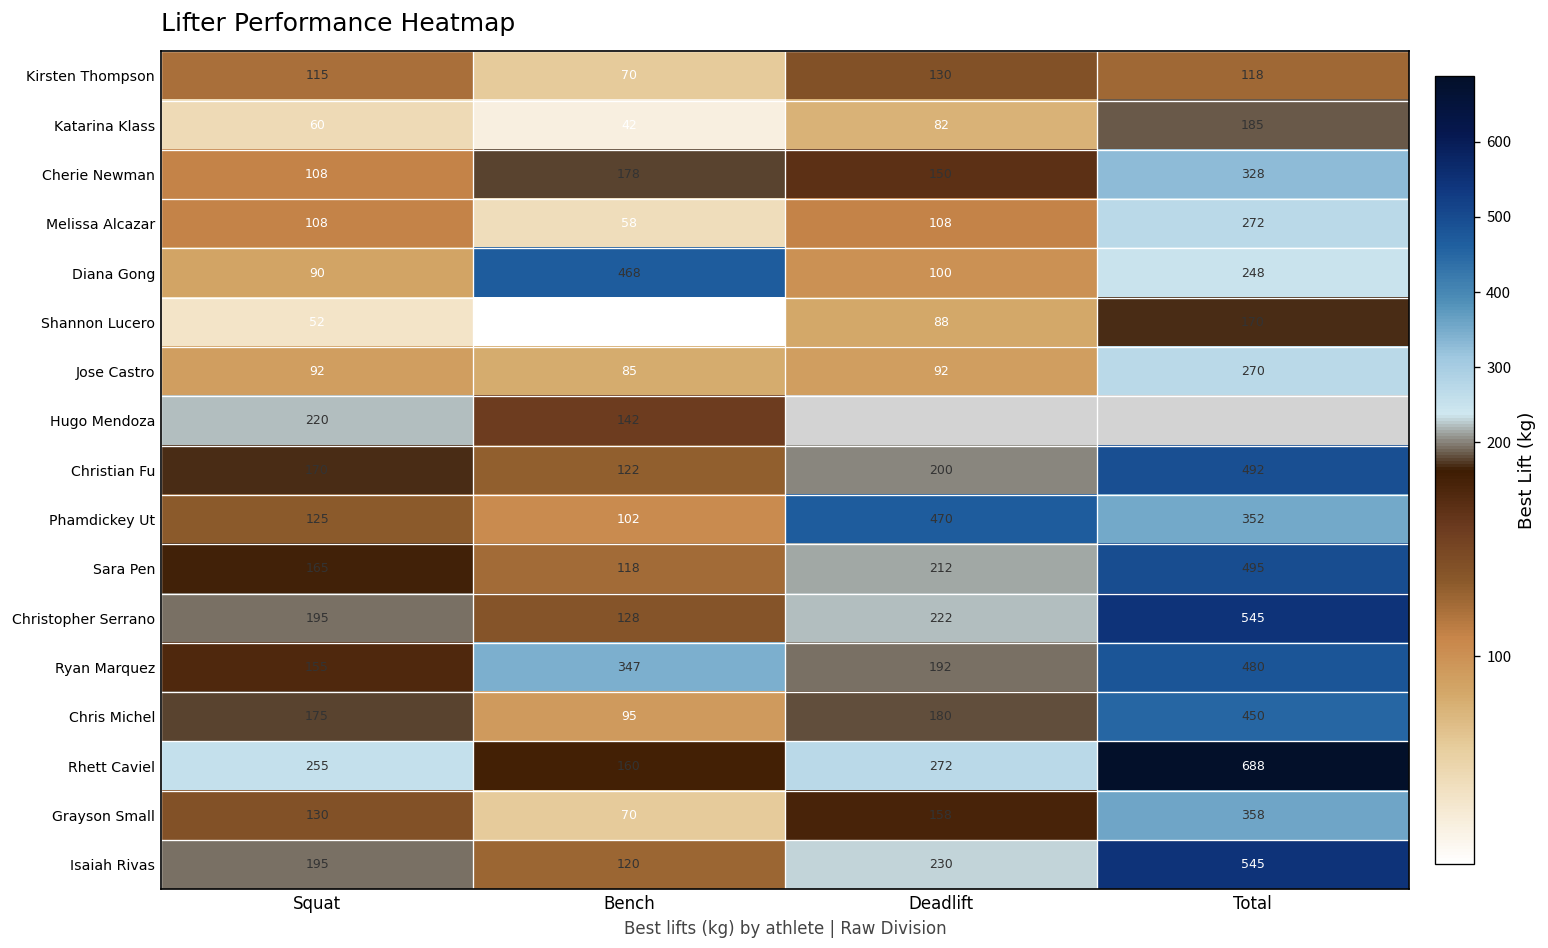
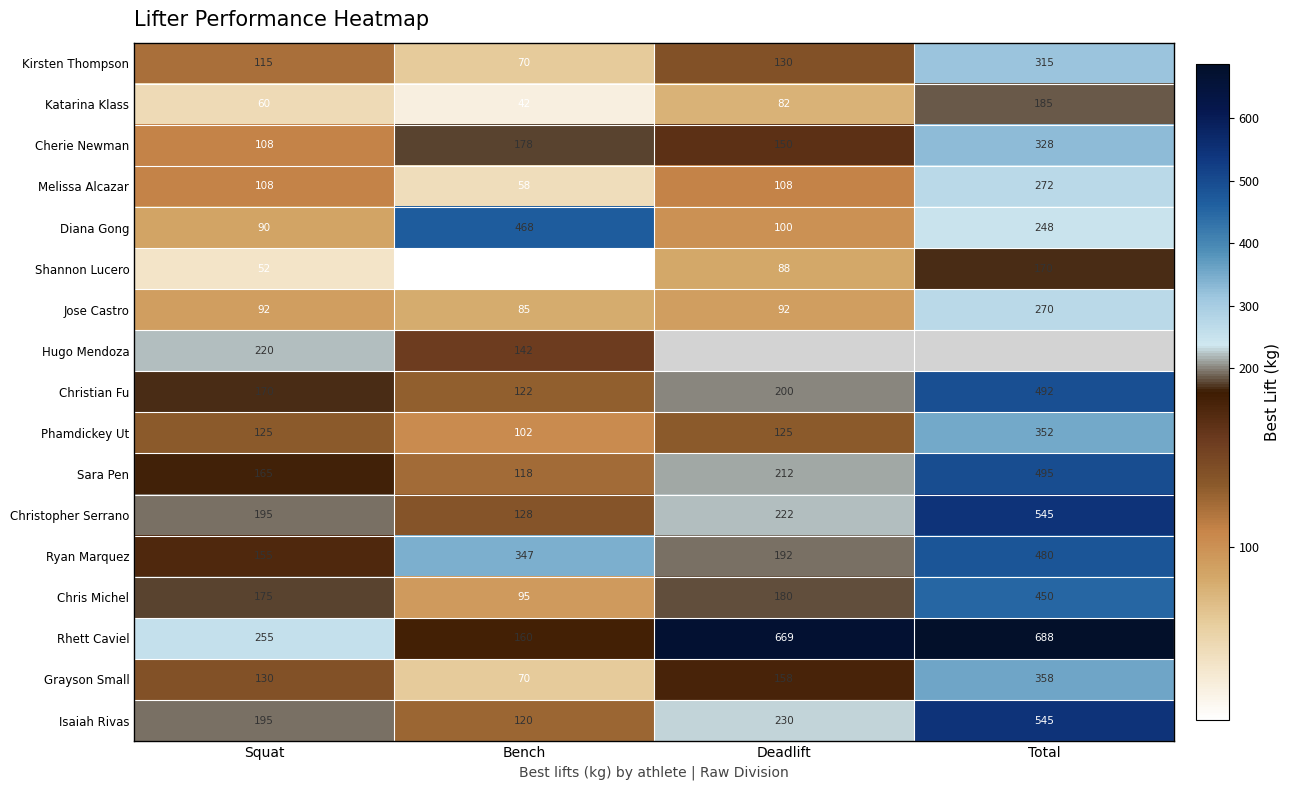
Kirsten Thompson, Total: 118 -> 315
Phamdickey Ut, Deadlift: 470 -> 125
Rhett Caviel, Deadlift: 272 -> 669
